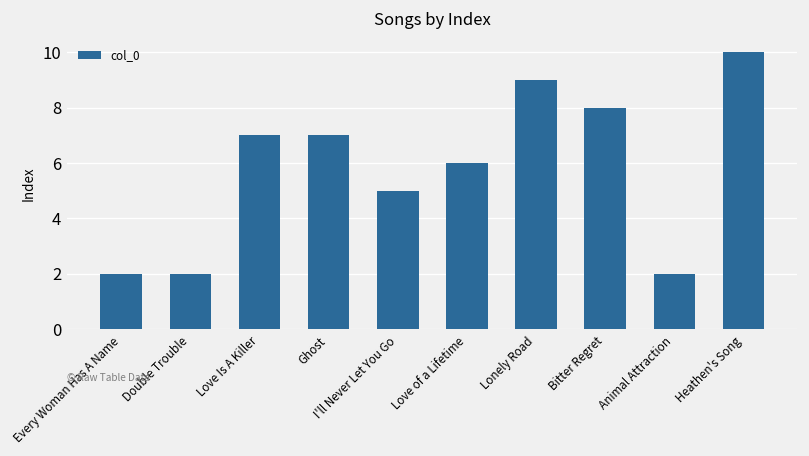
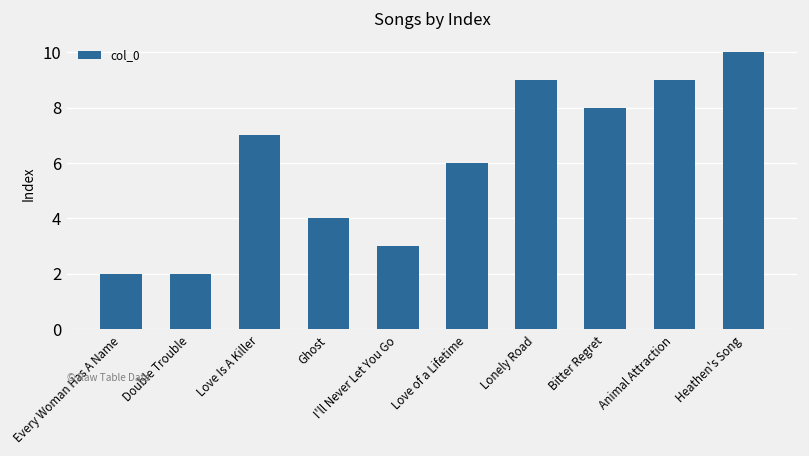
Ghost: 7 -> 4
I'll Never Let You Go: 5 -> 3
Animal Attraction: 2 -> 9
